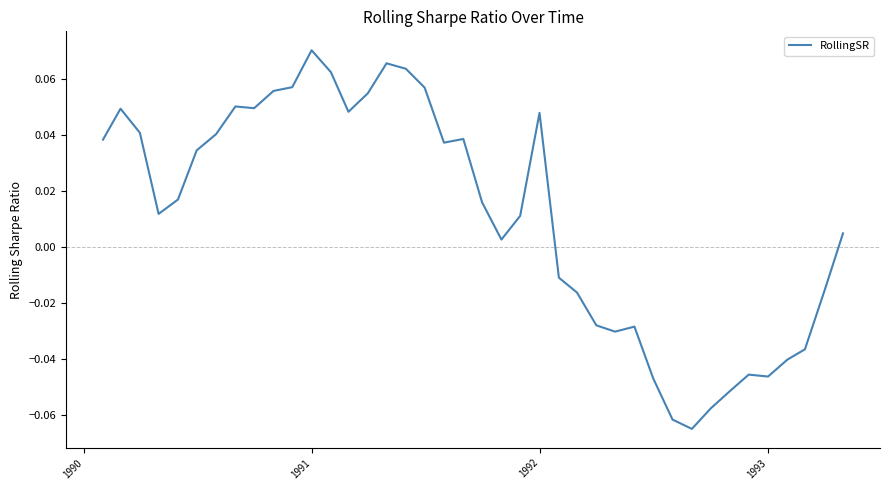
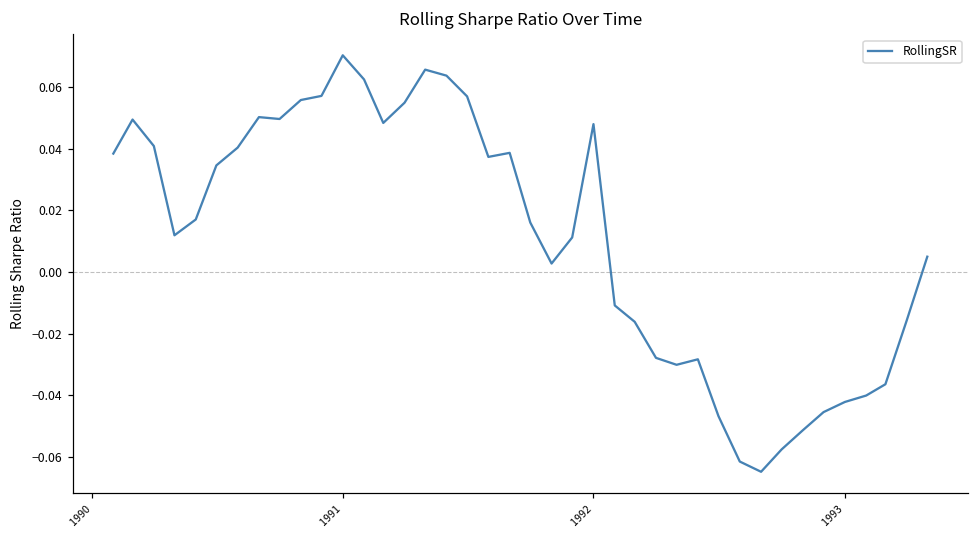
1993: -0.046 -> -0.042
